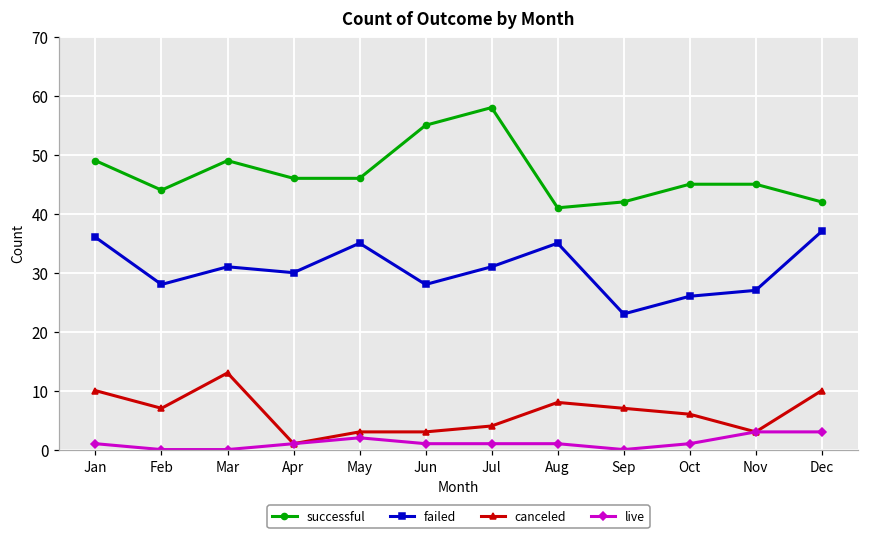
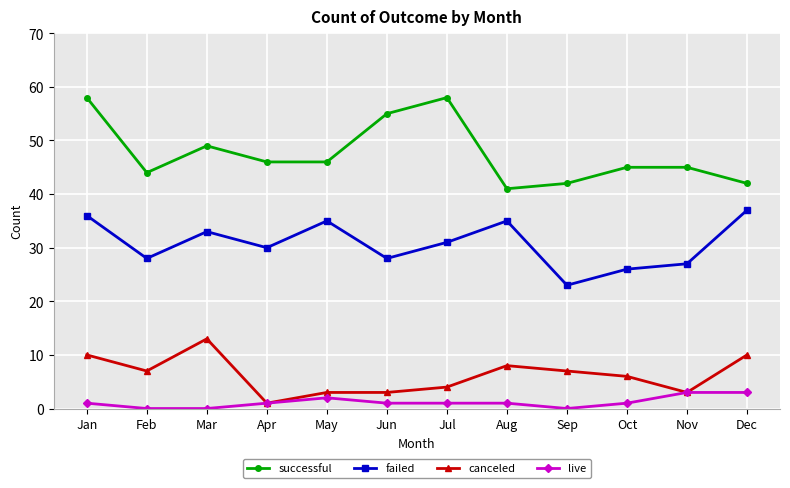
successful, Jan: 49 -> 58
failed, Mar: 31 -> 33
